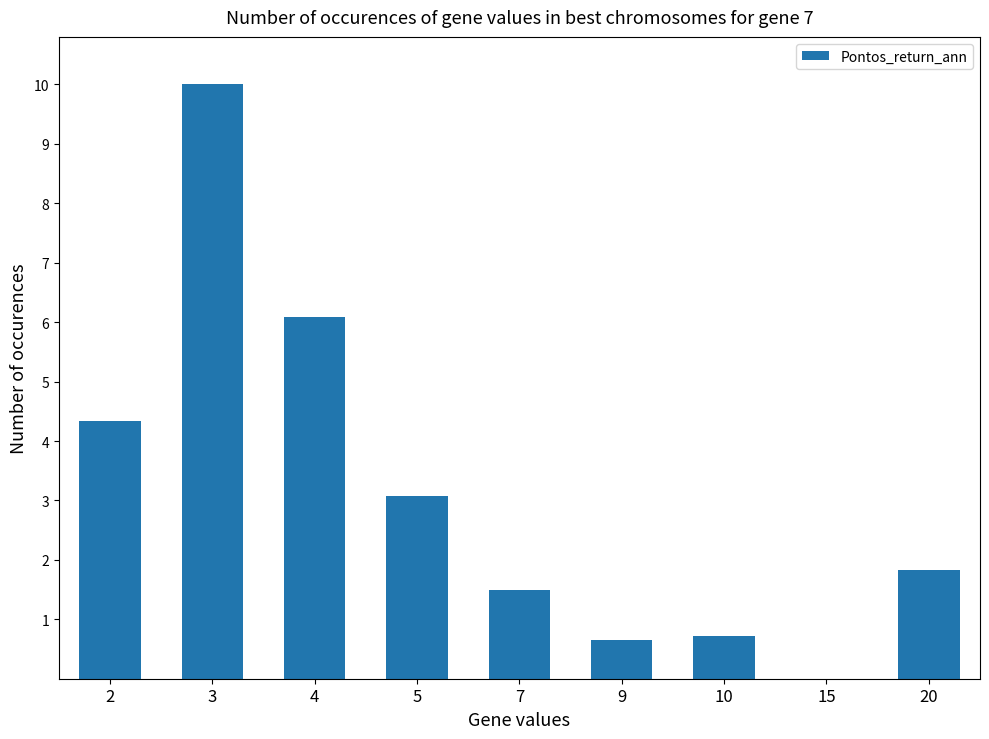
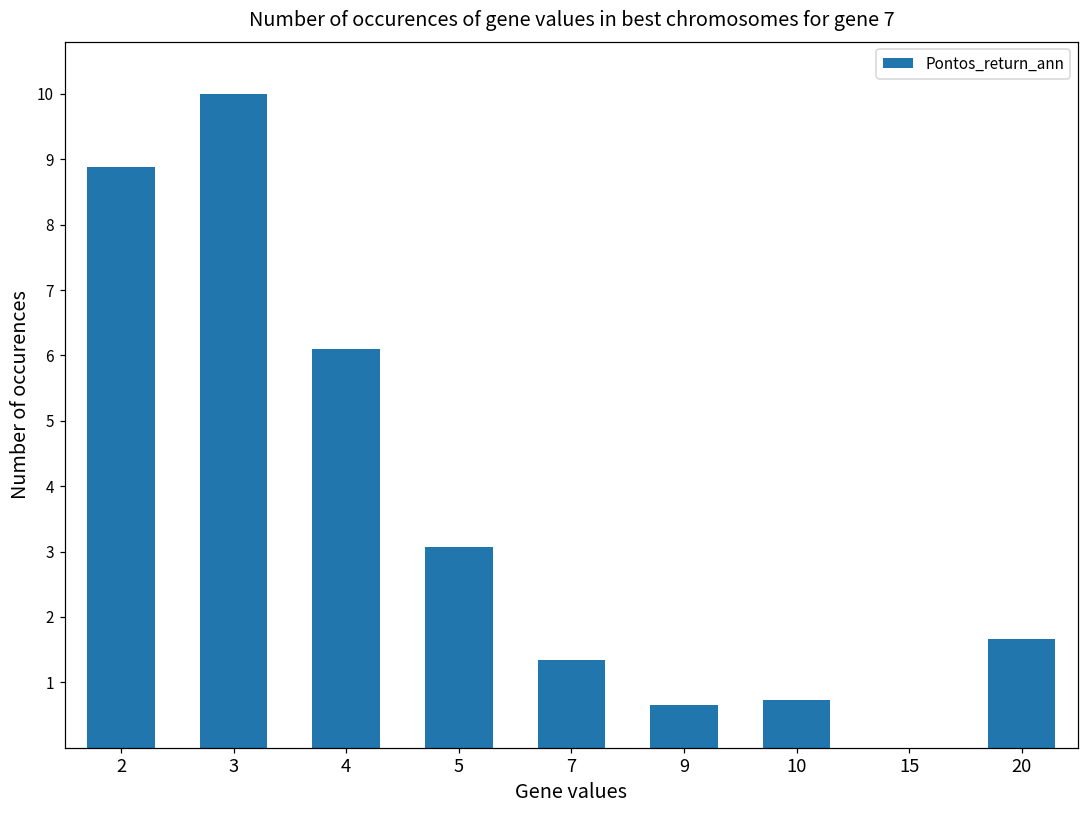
2: 4.3 -> 8.9
7: 1.5 -> 1.3
20: 1.8 -> 1.7
